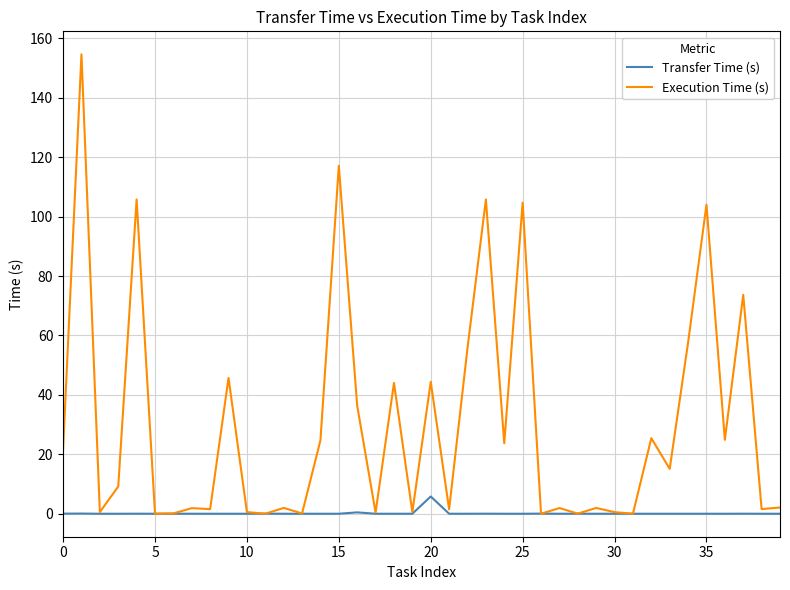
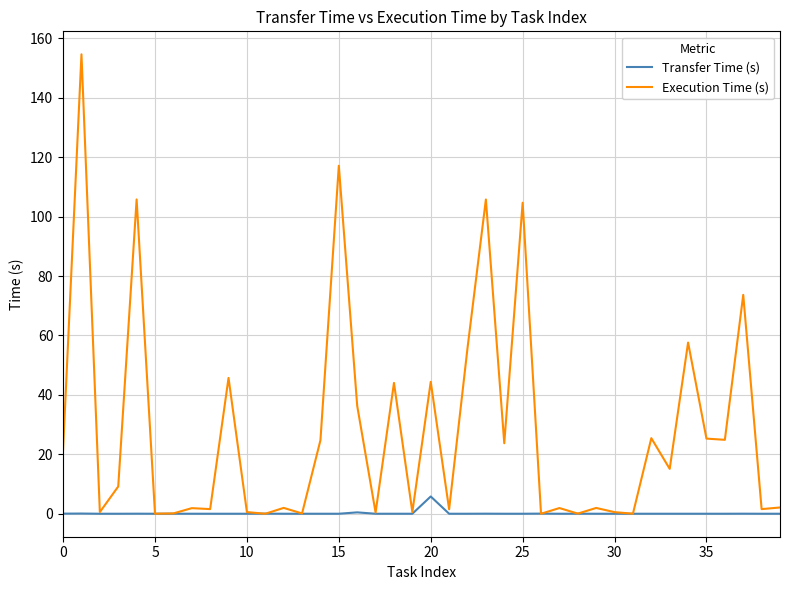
Execution Time (s), 35: 104 -> 25
